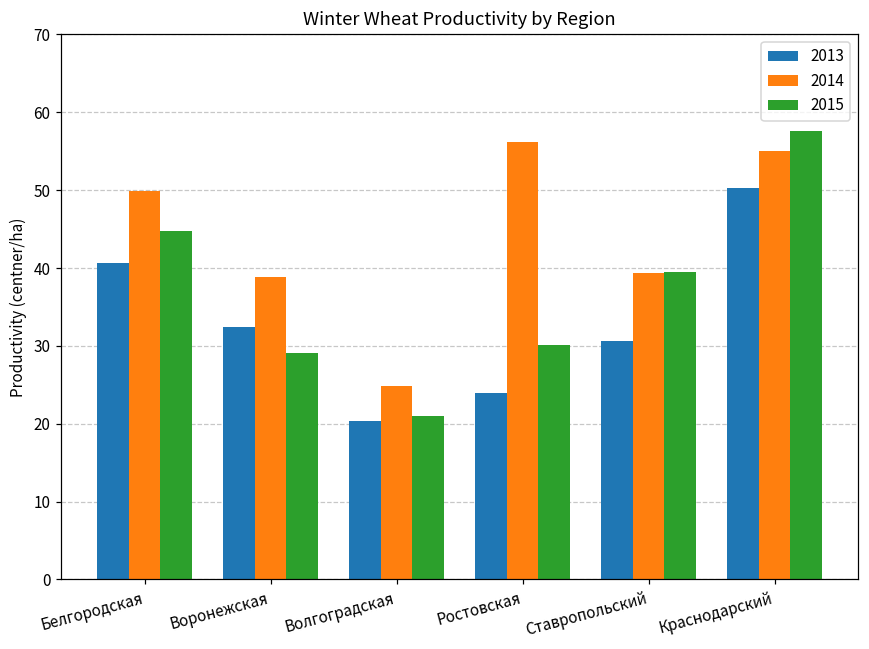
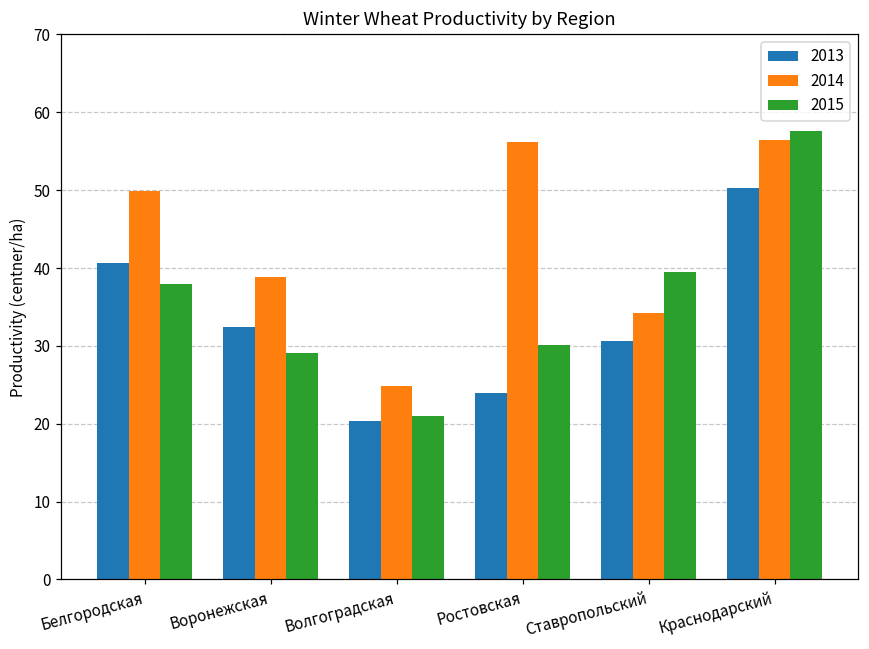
2015, Белгородская: 45 -> 38
2014, Ставропольский: 39 -> 34
2014, Краснодарский: 55 -> 57
